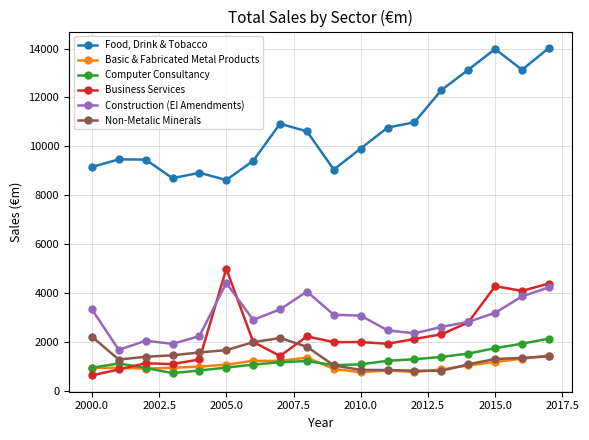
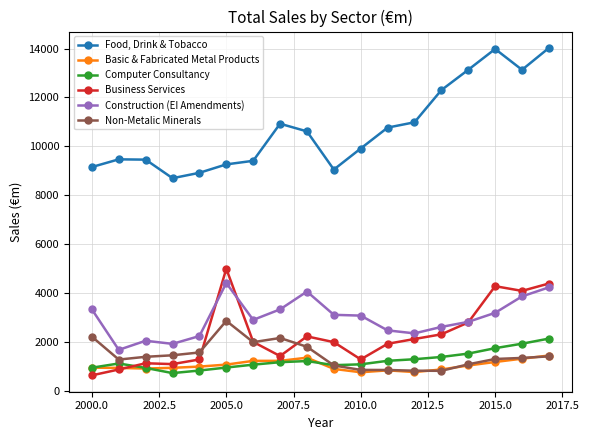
Food, Drink & Tobacco, 2005.0: 8600 -> 9300
Non-Metalic Minerals, 2005.0: 1700 -> 2900
Business Services, 2010.0: 2000 -> 1300
